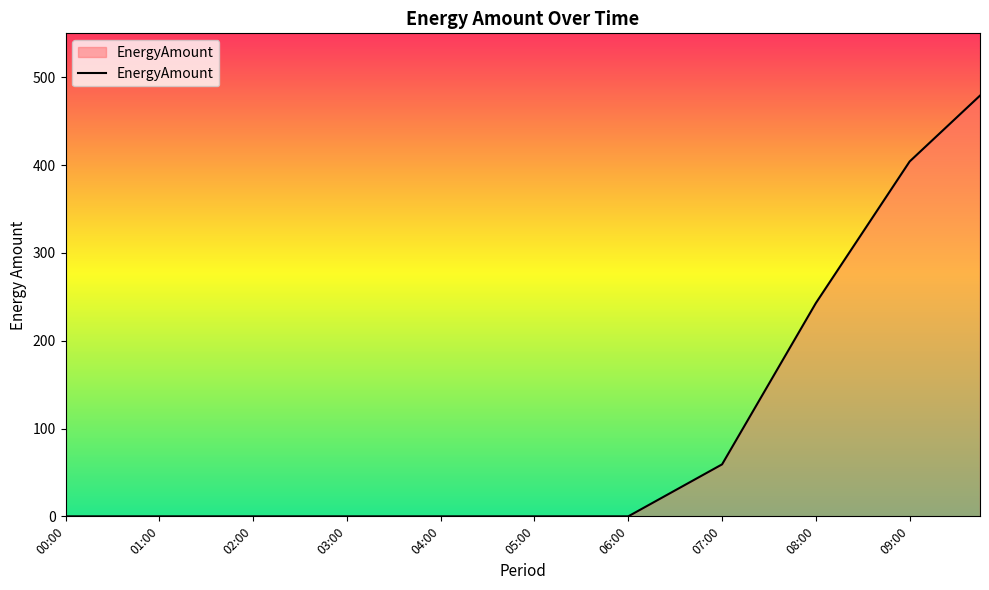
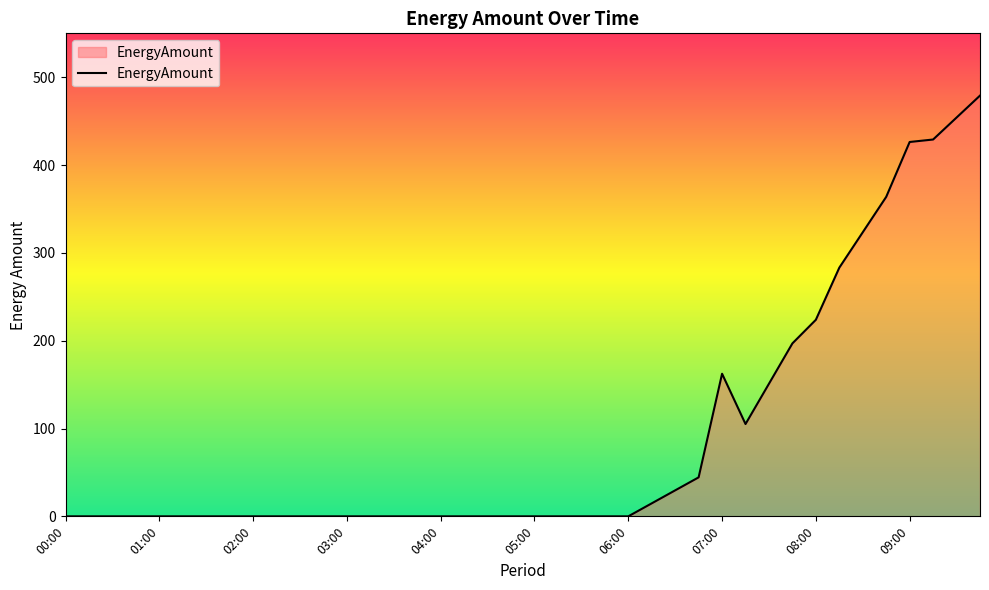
07:00: 60 -> 160
08:00: 240 -> 220
09:00: 400 -> 430
